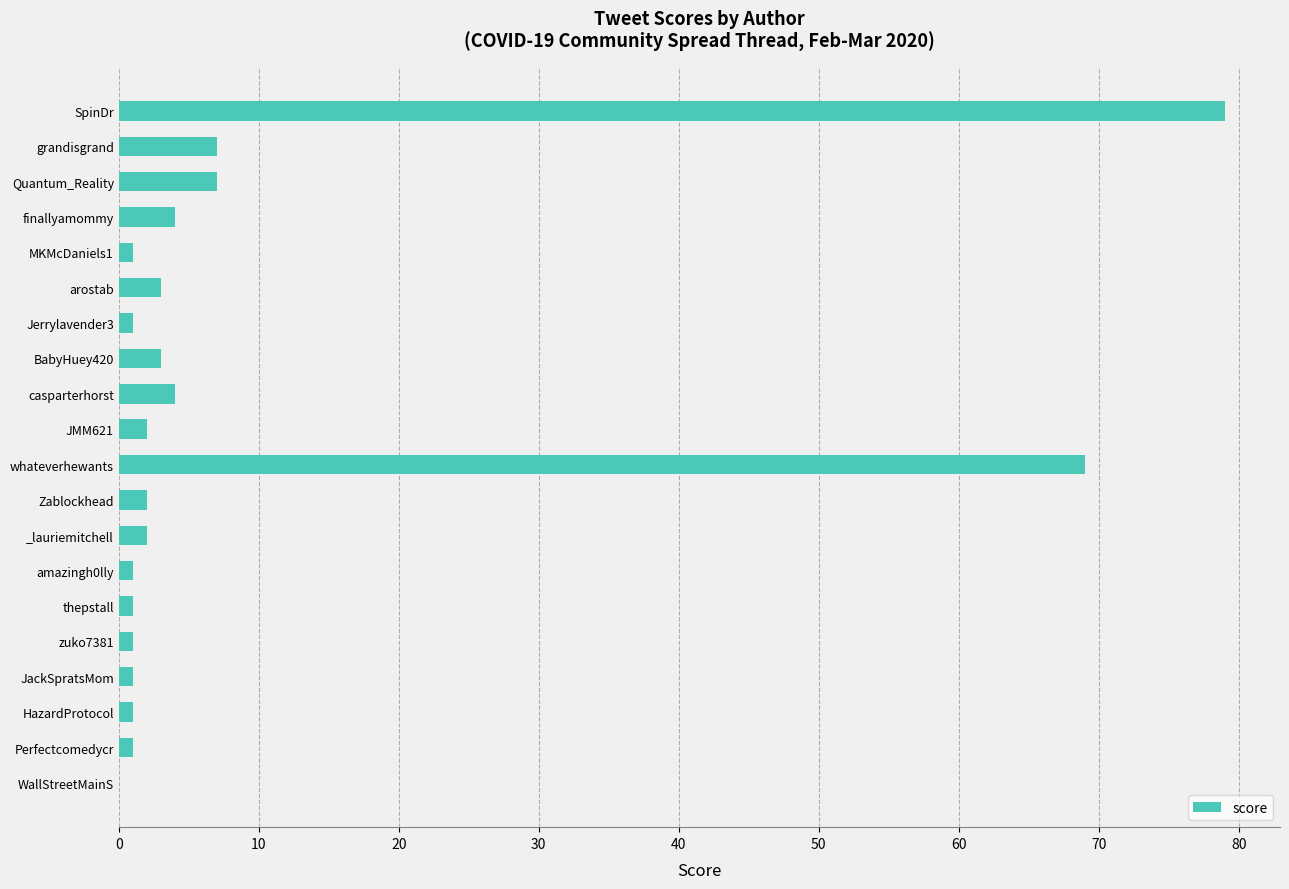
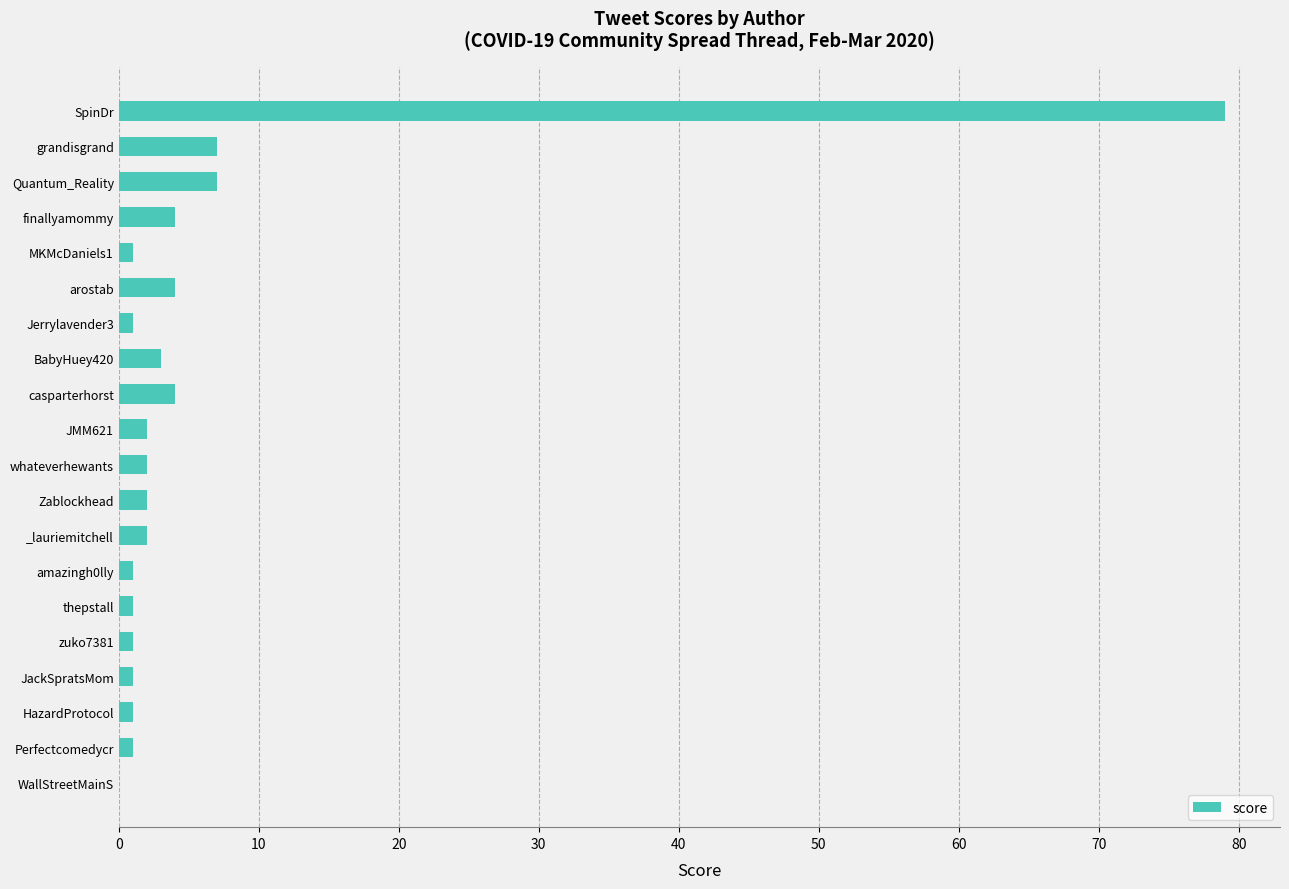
arostab: 3 -> 4
whateverhewants: 69 -> 2
